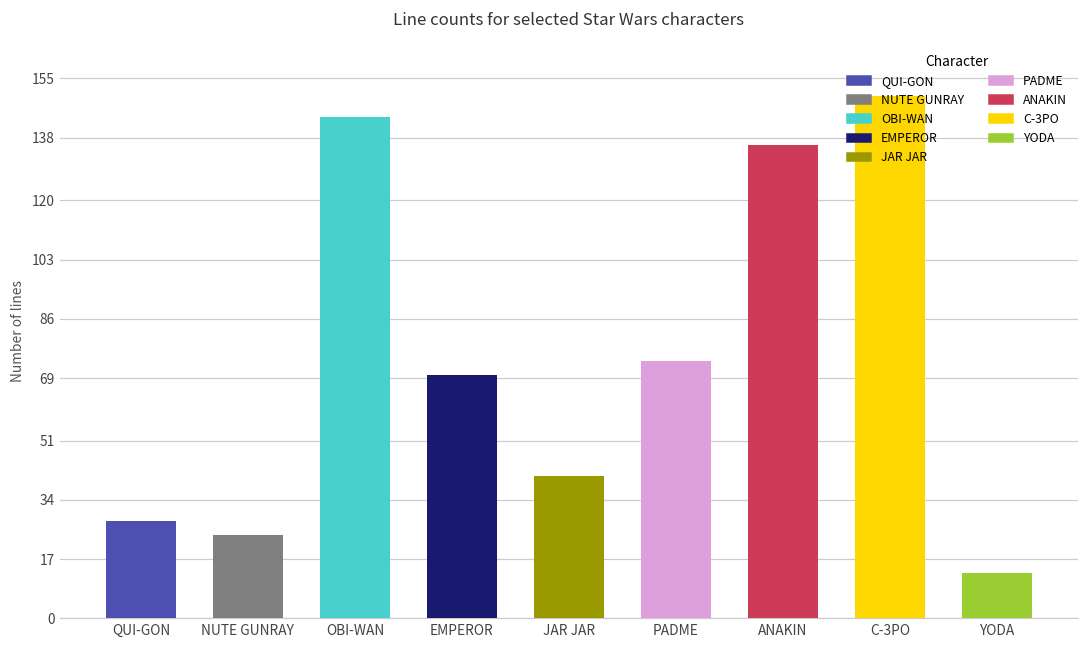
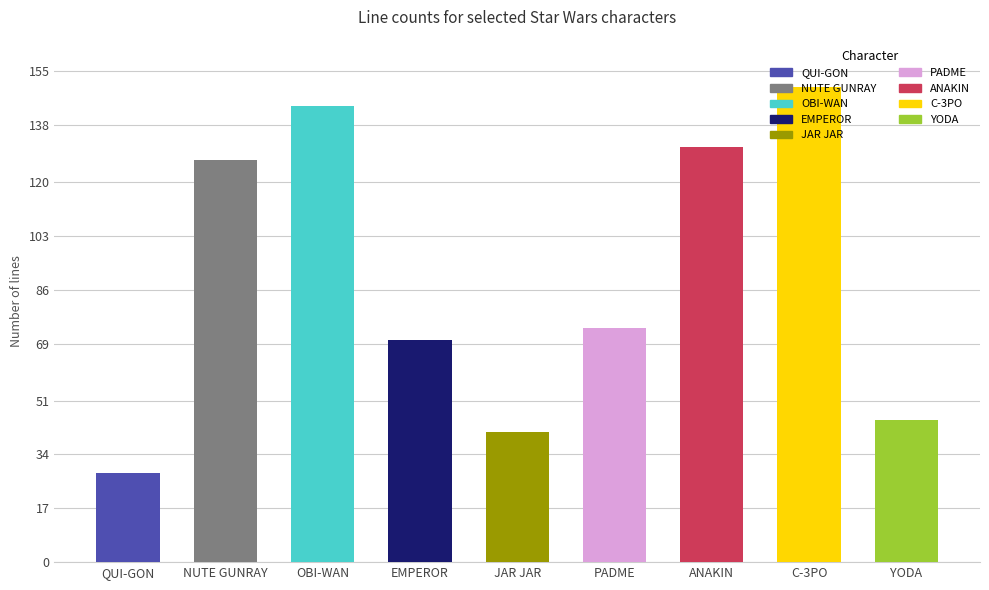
NUTE GUNRAY: 24 -> 127
ANAKIN: 136 -> 131
YODA: 13 -> 45
